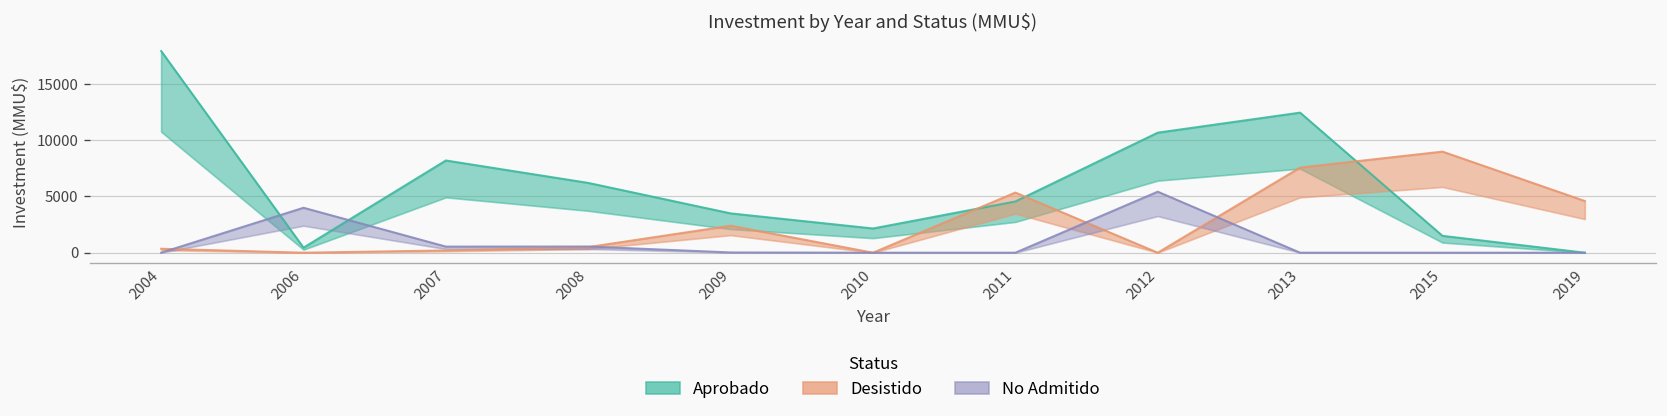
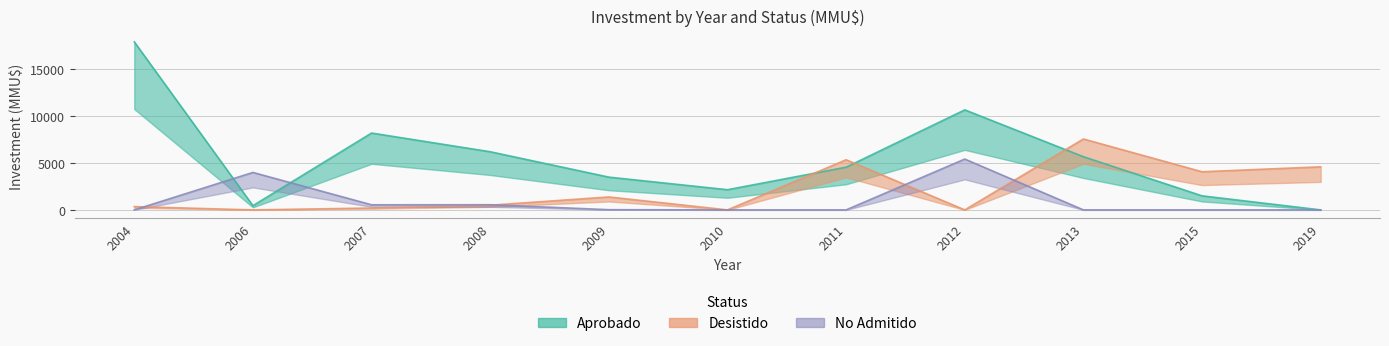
Desistido, 2009: 2000 -> 1000
Aprobado, 2013: 12000 -> 6000
Desistido, 2015: 9000 -> 4000
